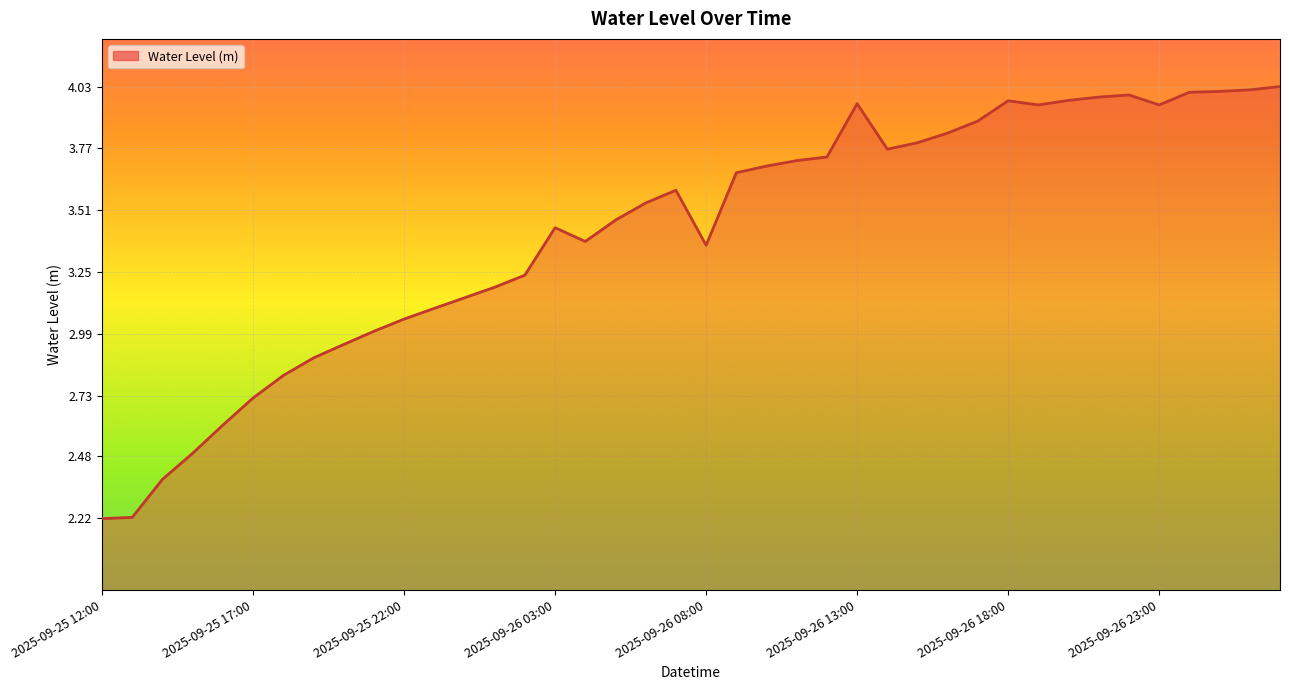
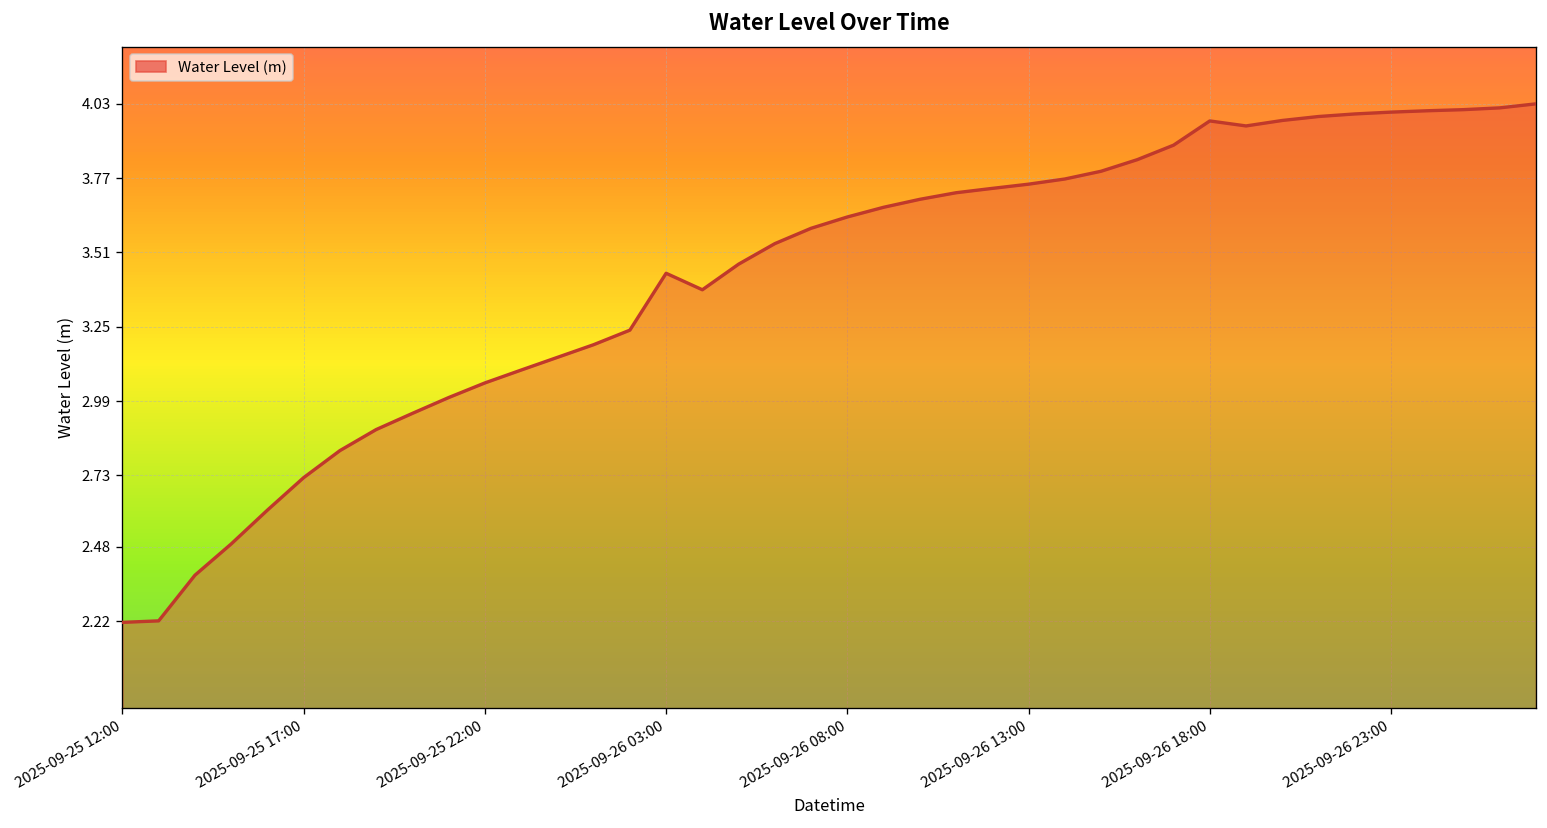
2025-09-26 08:00: 3.36 -> 3.63
2025-09-26 13:00: 3.96 -> 3.75
2025-09-26 23:00: 3.95 -> 4.00
